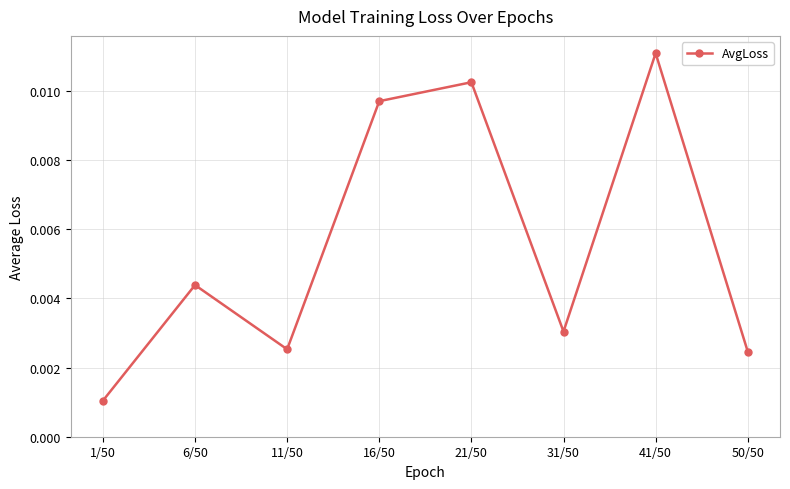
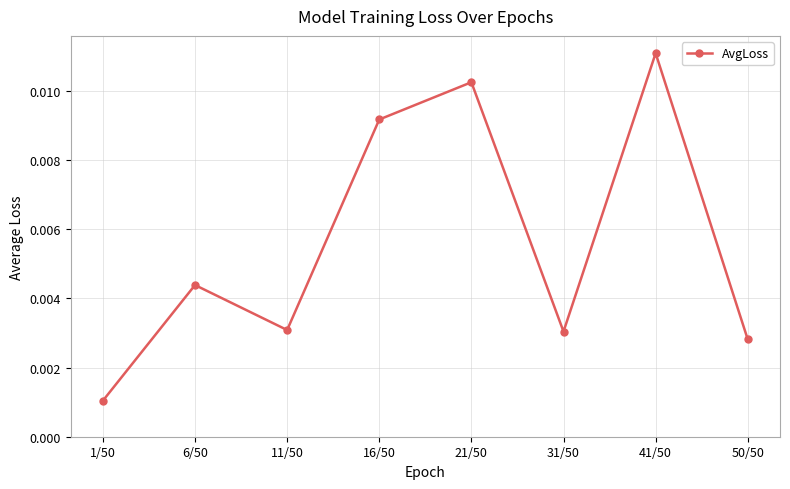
11/50: 0.0025 -> 0.0031
16/50: 0.0097 -> 0.0092
50/50: 0.0025 -> 0.0028
